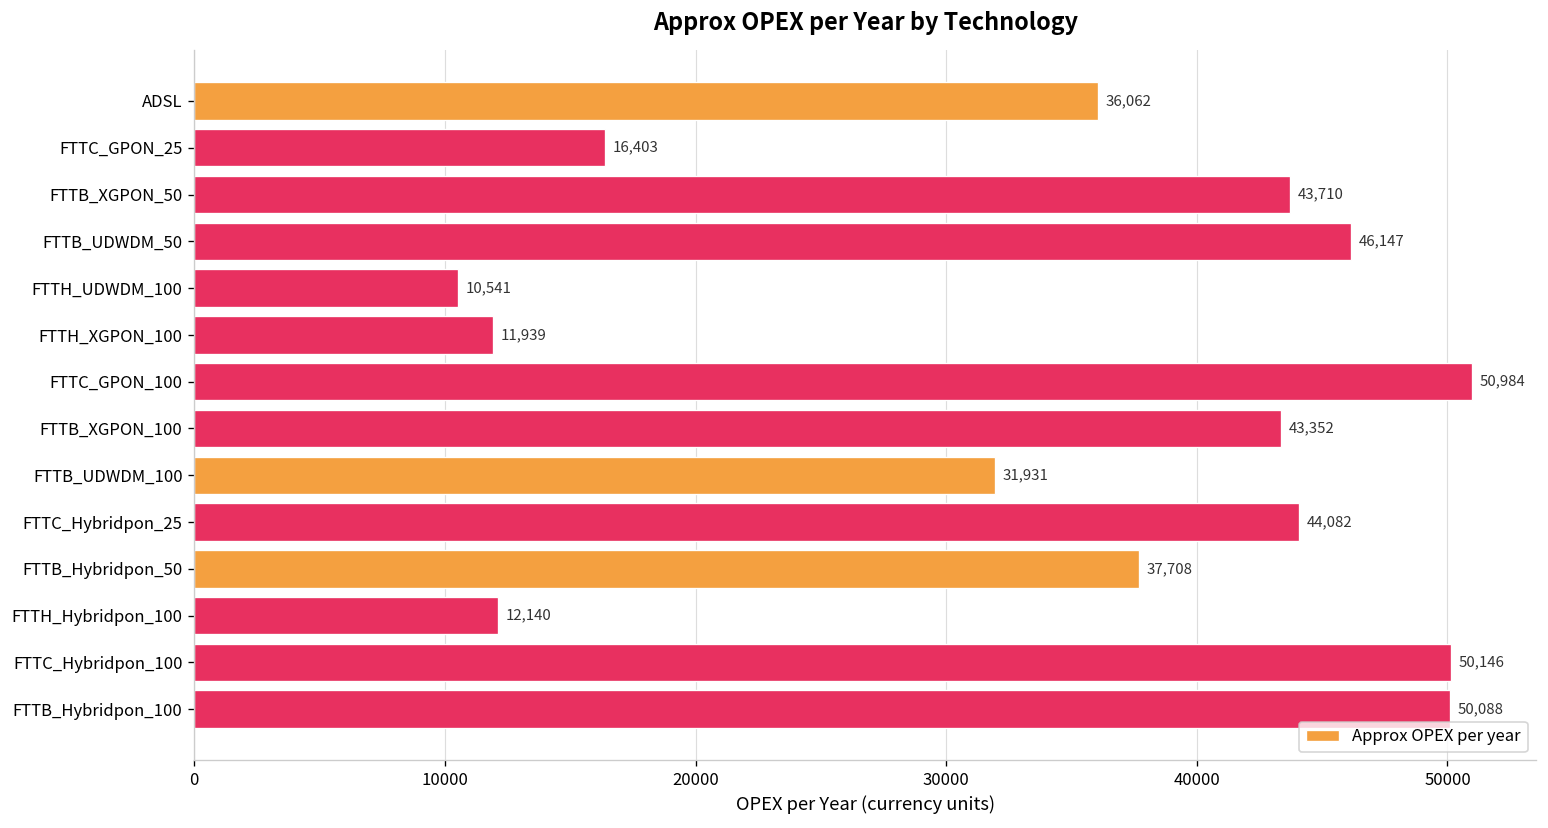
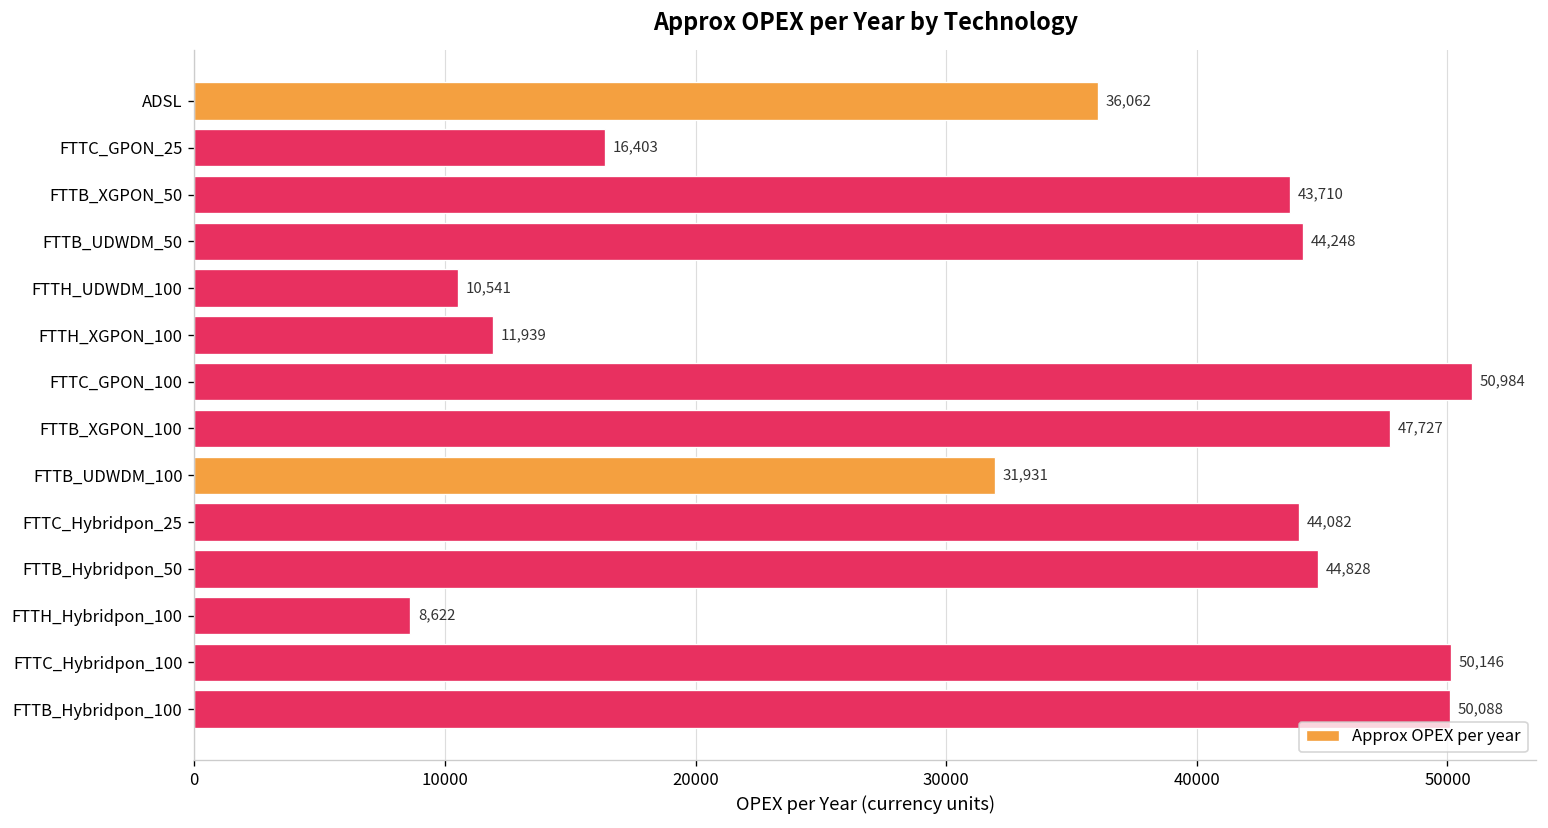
FTTB_UDWDM_50: 46,147 -> 44,248
FTTB_XGPON_100: 43,352 -> 47,727
FTTB_Hybridpon_50: 37,708 -> 44,828
FTTH_Hybridpon_100: 12,140 -> 8,622
